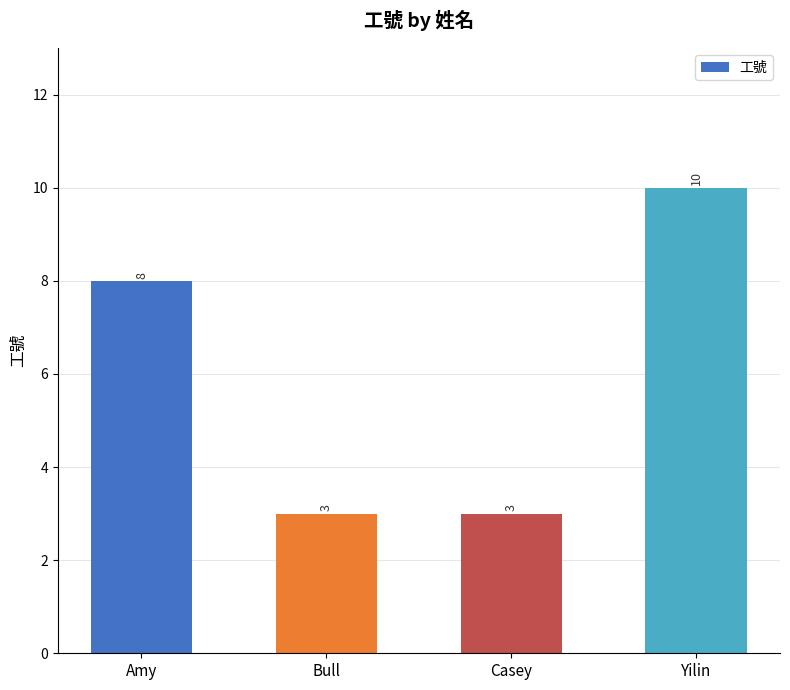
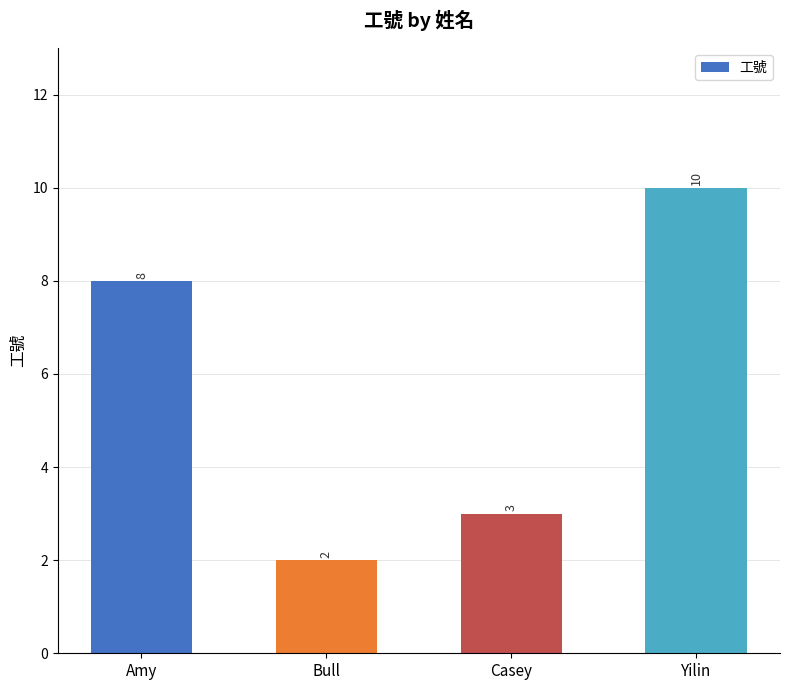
Bull: 3 -> 2
